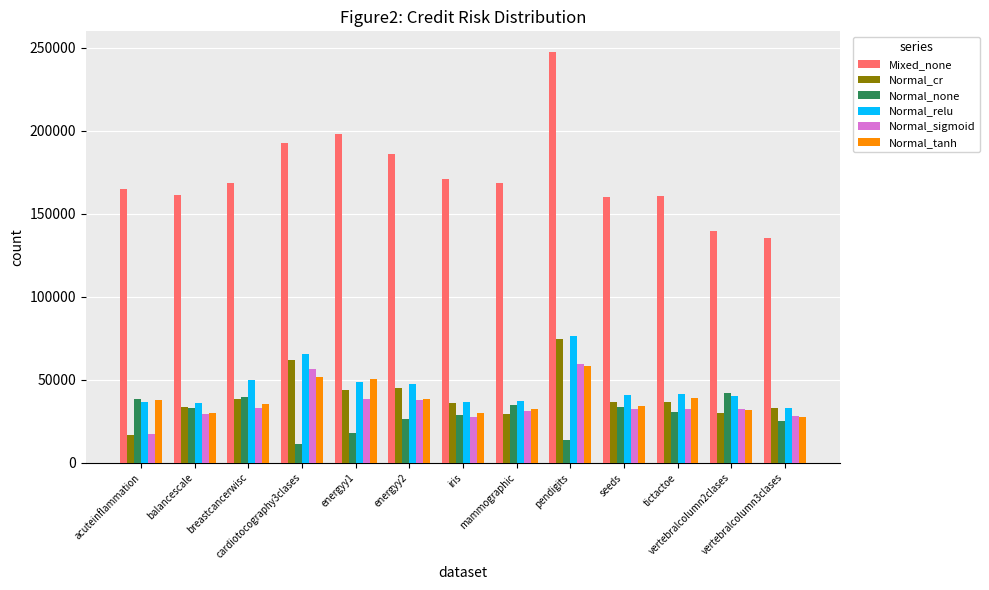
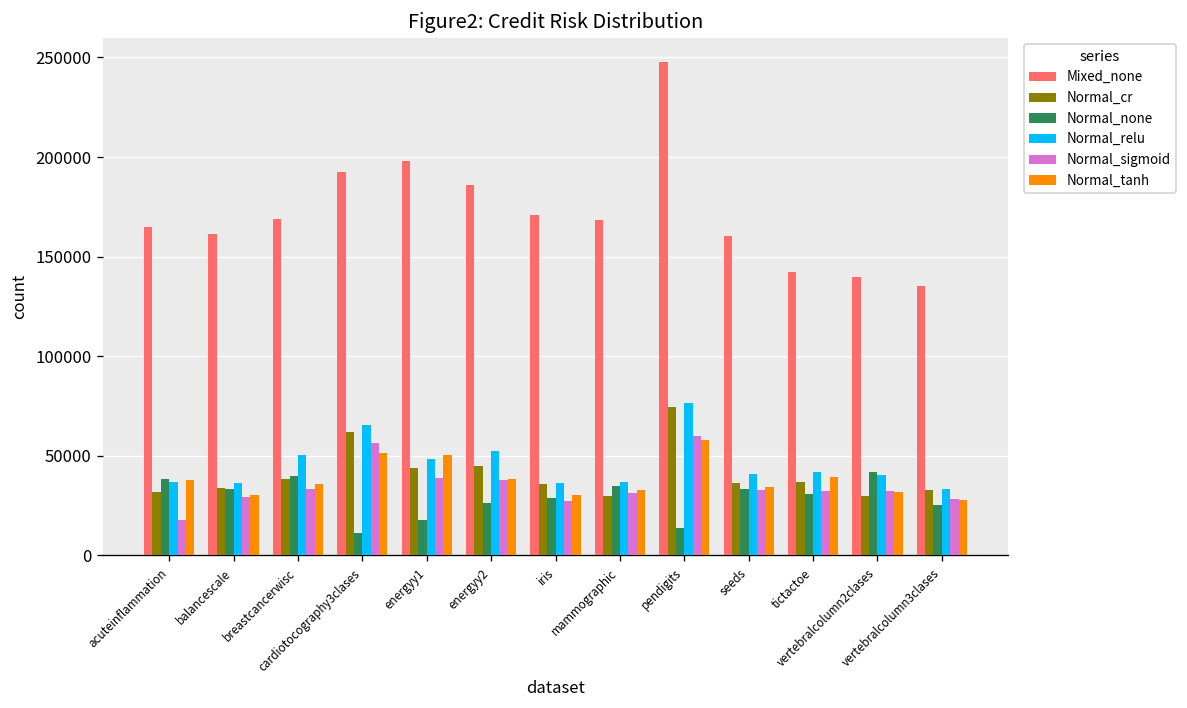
Normal_cr, acuteinflammation: 17000 -> 32000
Normal_relu, energyy2: 47000 -> 53000
Mixed_none, tictactoe: 161000 -> 142000
